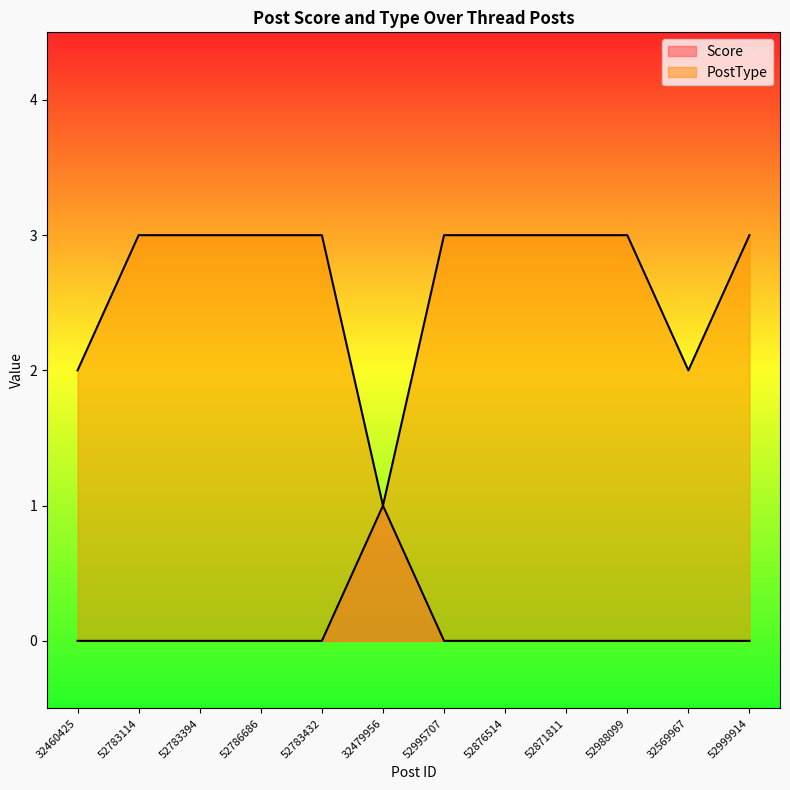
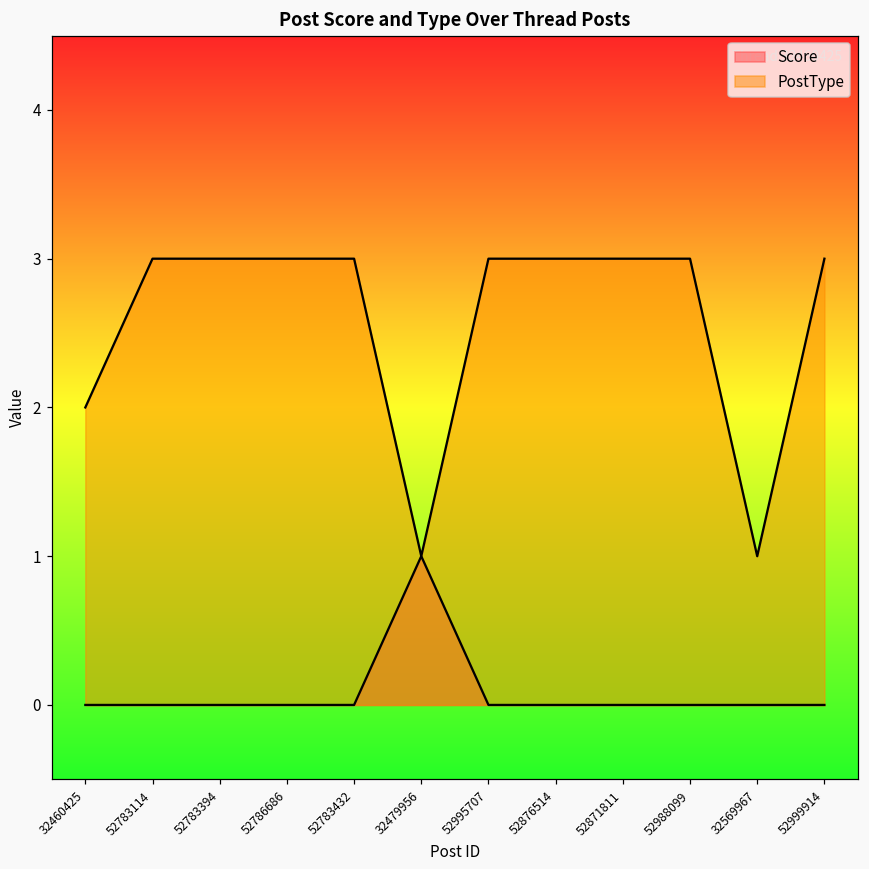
PostType, 32569967: 2 -> 1
